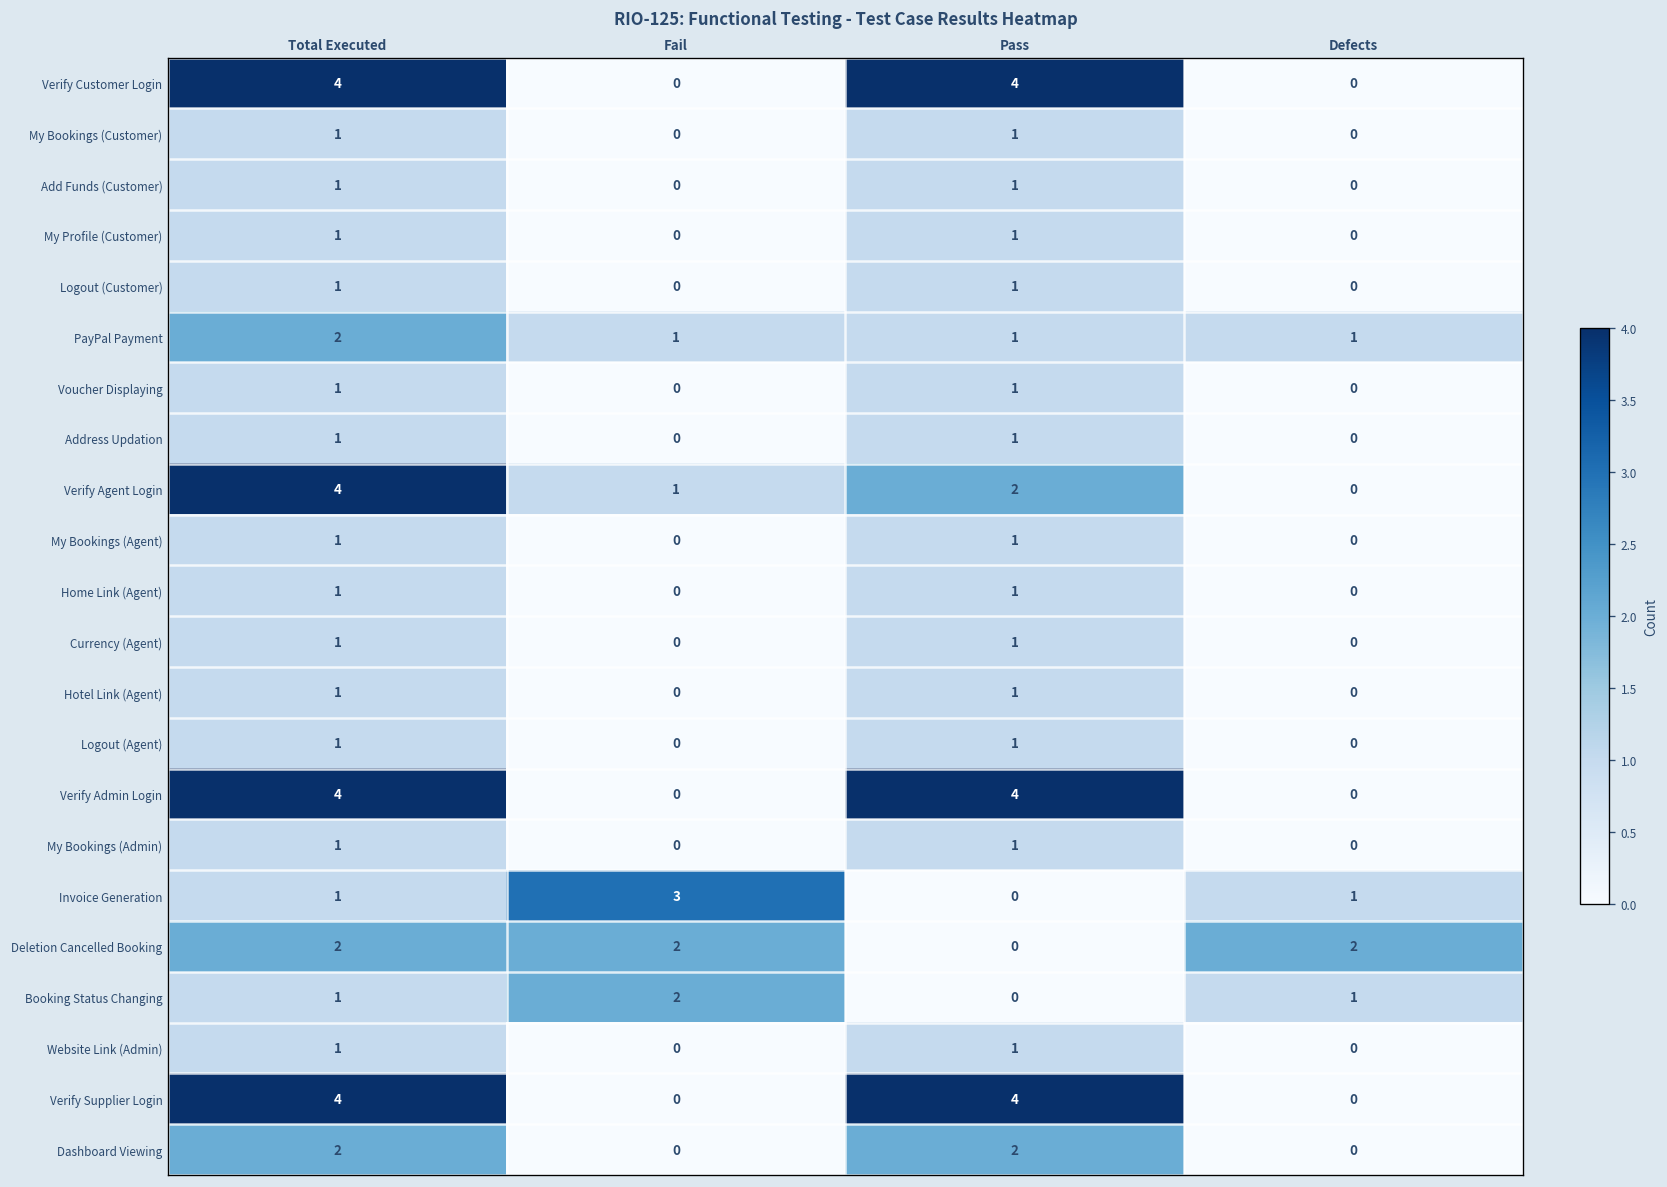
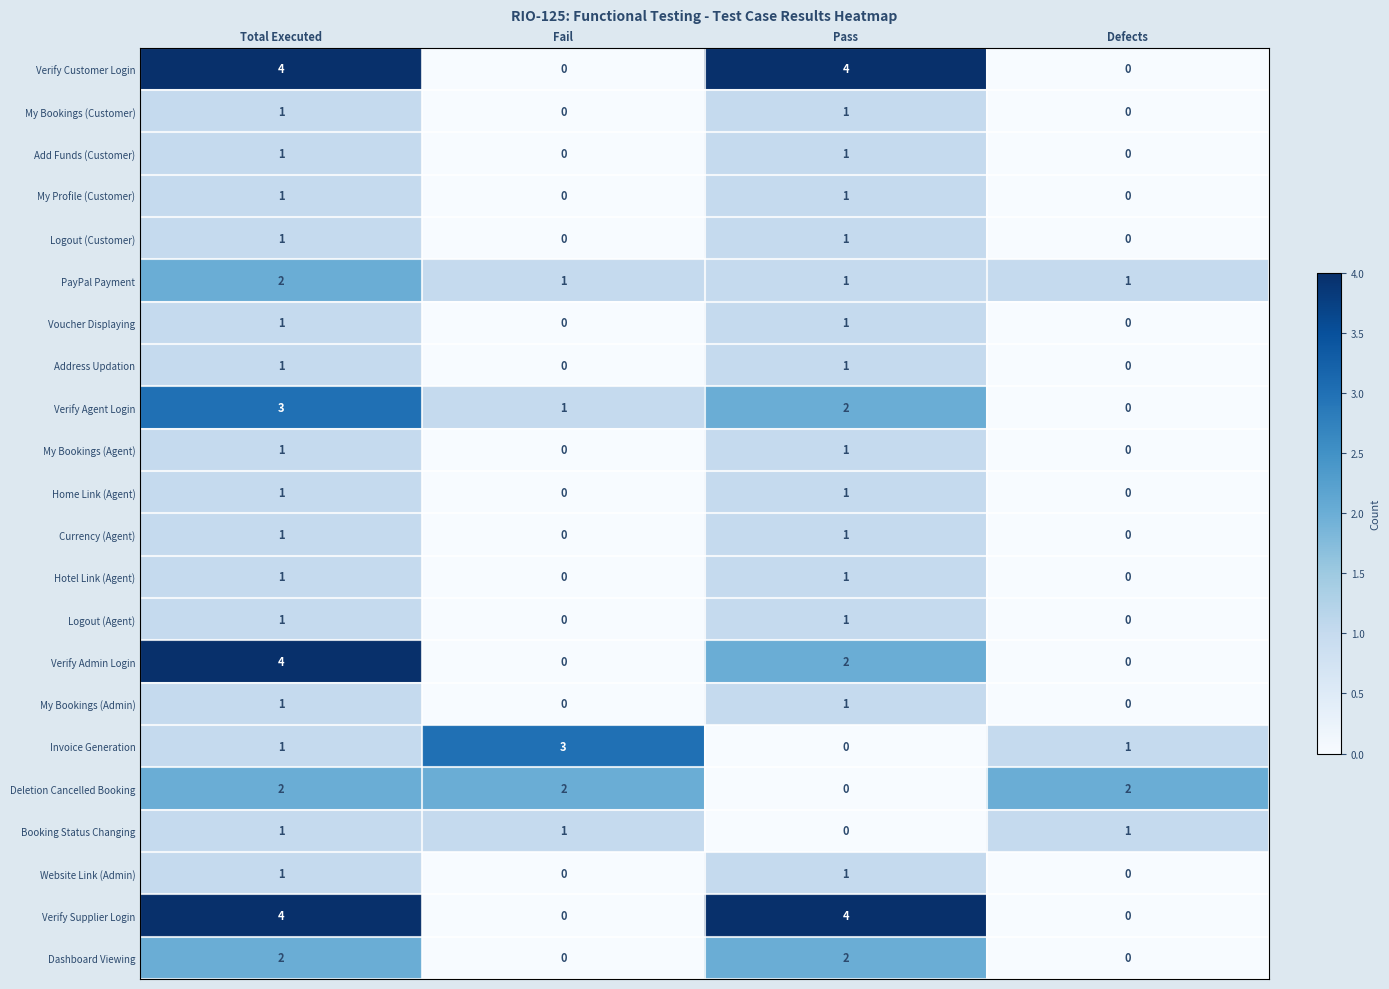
Verify Agent Login, Total Executed: 4 -> 3
Verify Admin Login, Pass: 4 -> 2
Booking Status Changing, Fail: 2 -> 1
